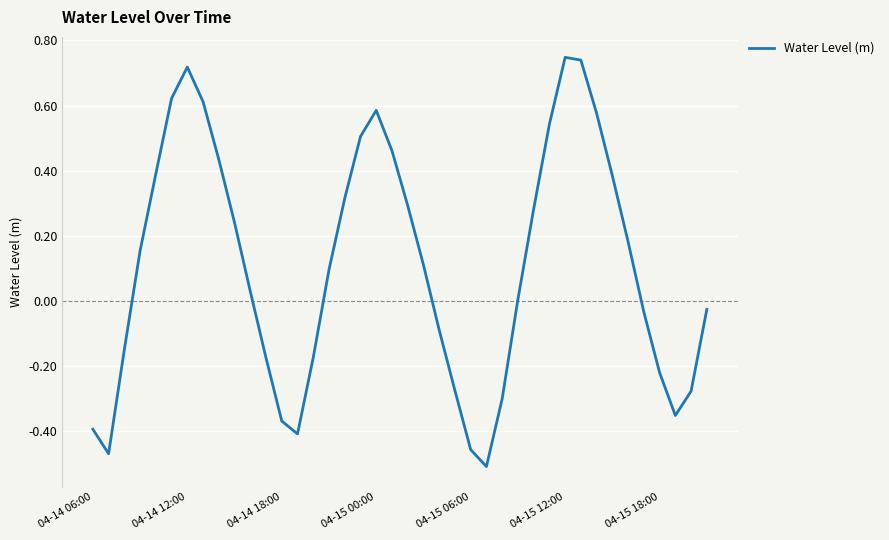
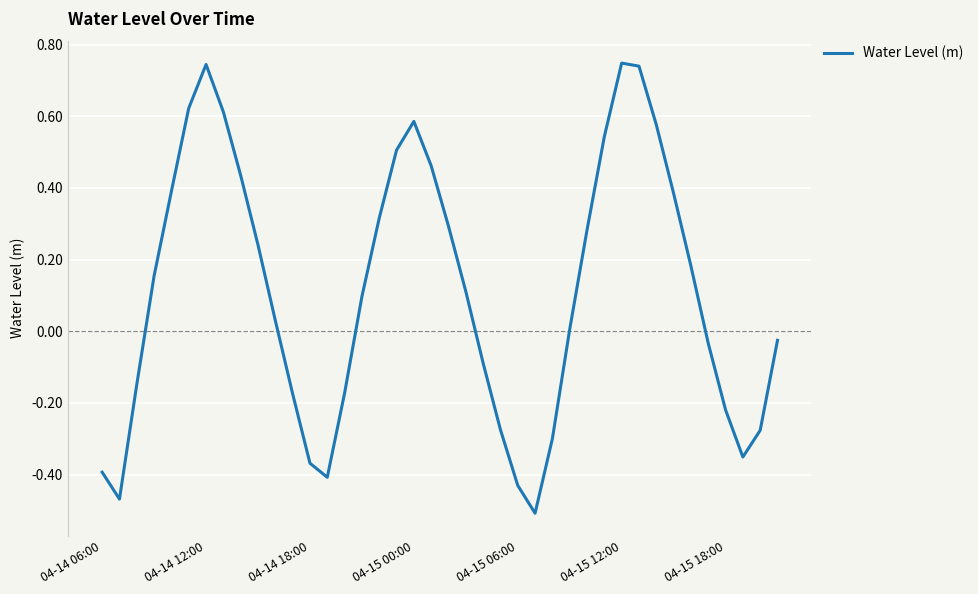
04-14 12:00: 0.72 -> 0.74
04-15 06:00: -0.46 -> -0.43
